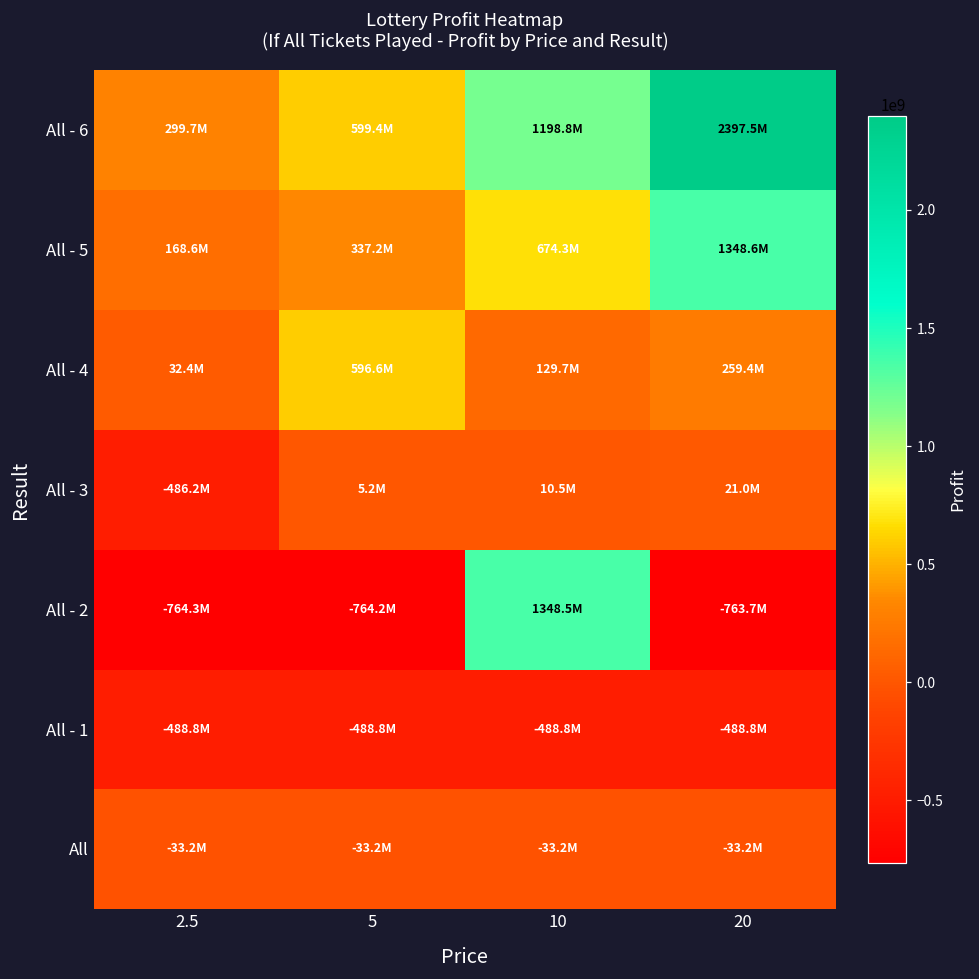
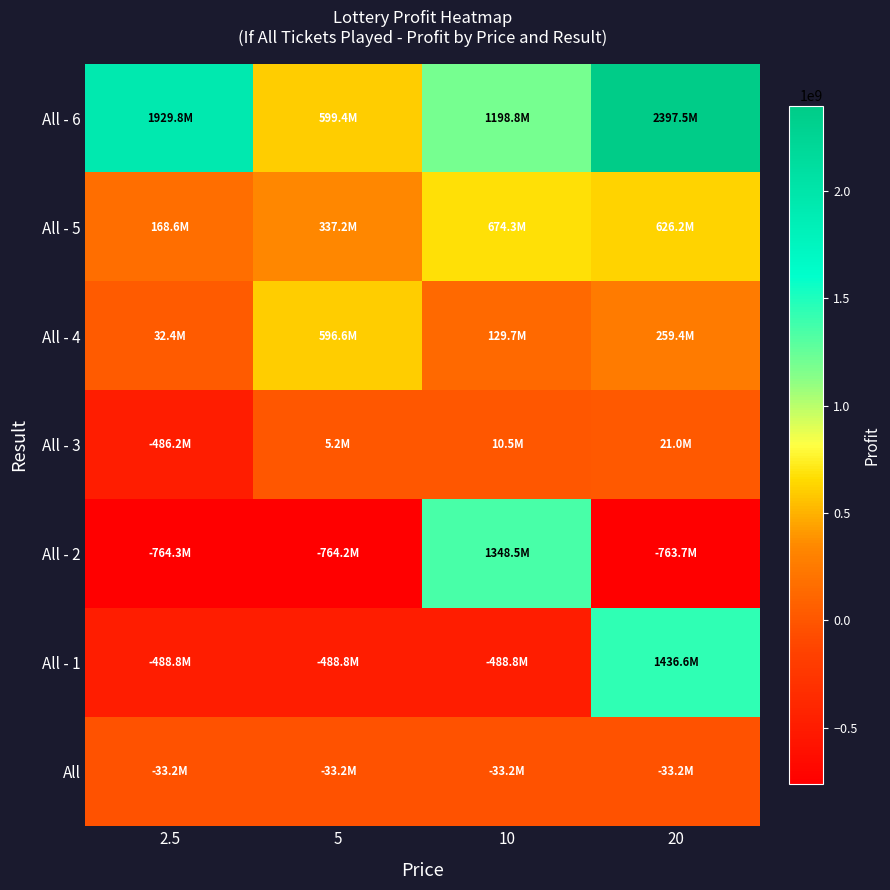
All - 6, 2.5: 299.7M -> 1929.8M
All - 5, 20: 1348.6M -> 626.2M
All - 1, 20: -488.8M -> 1436.6M
